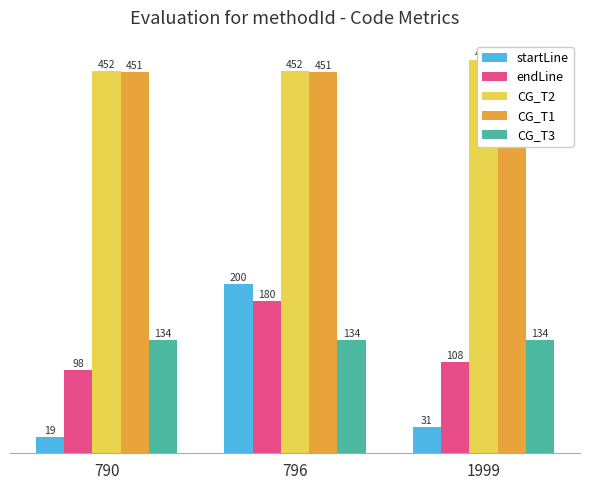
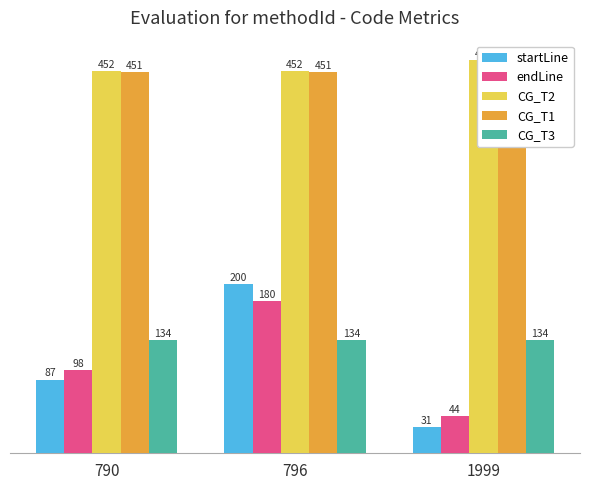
startLine, 790: 19 -> 87
endLine, 1999: 108 -> 44
